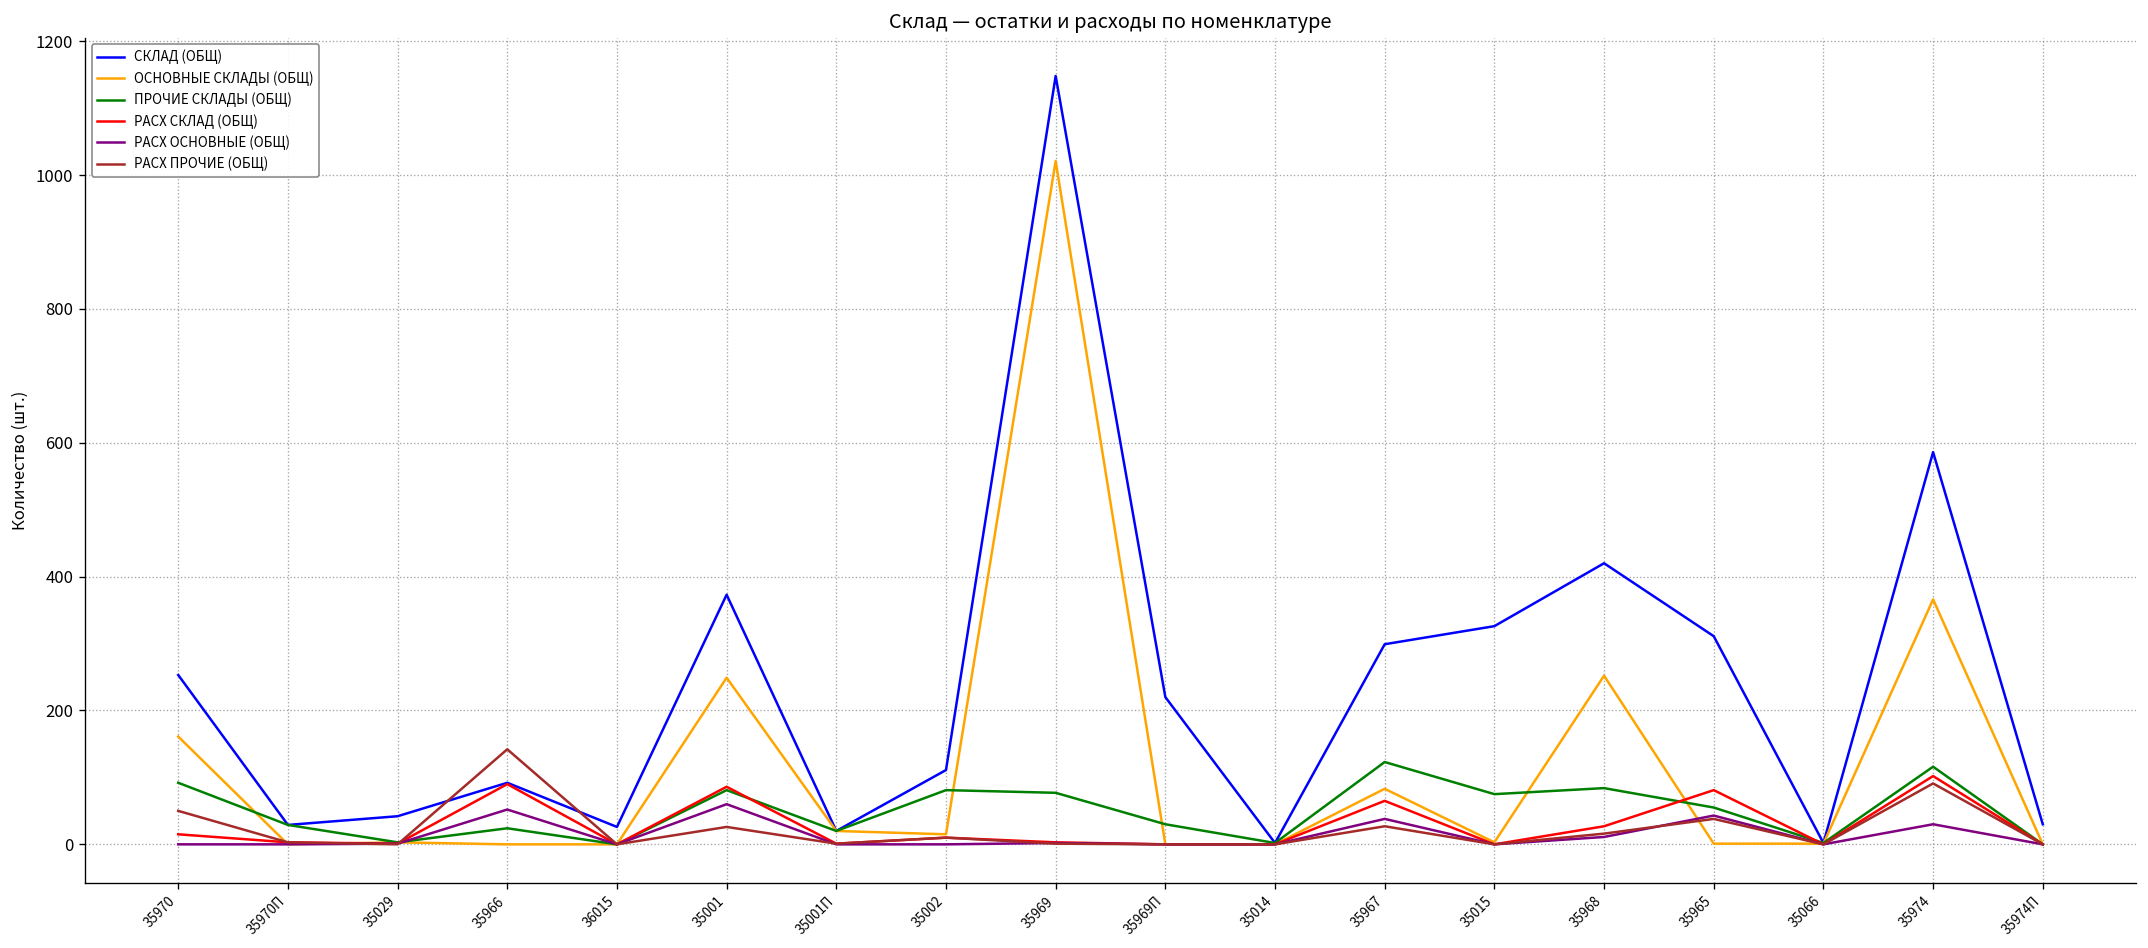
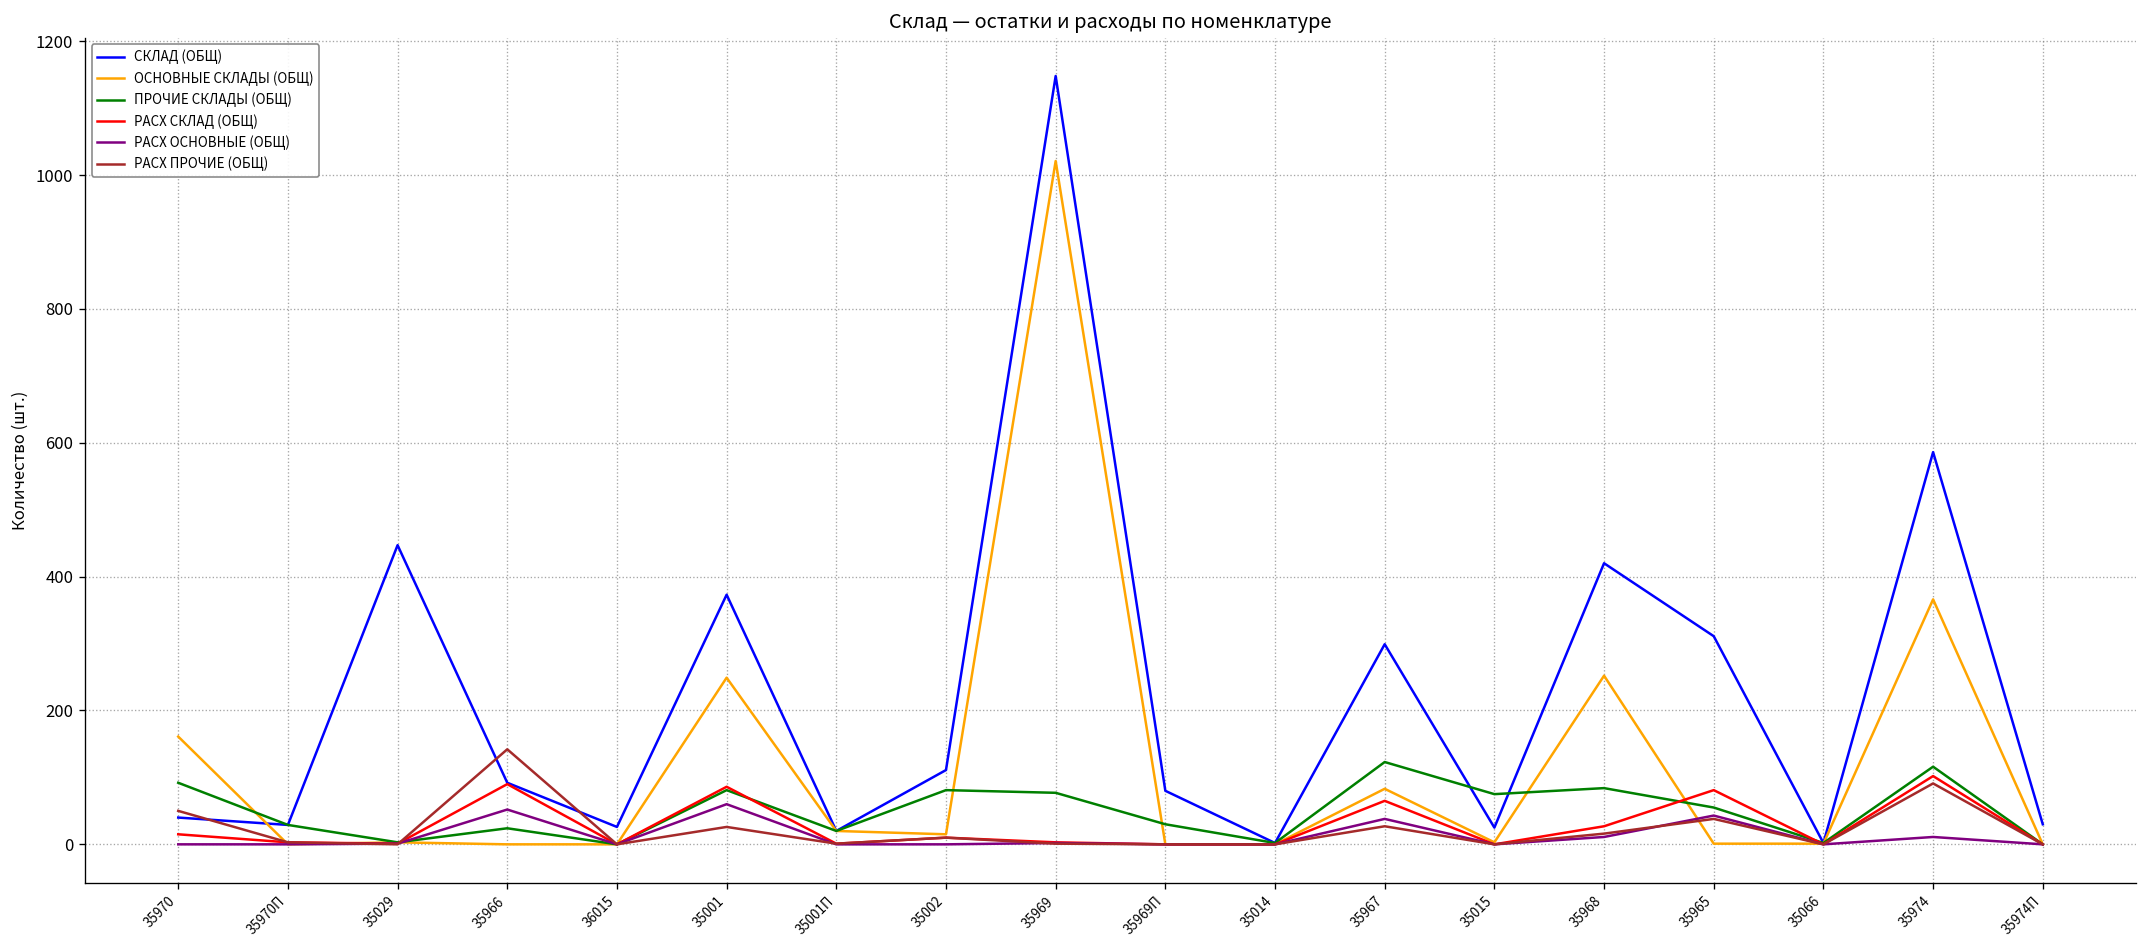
СКЛАД (ОБЩ), 35970: 250 -> 40
СКЛАД (ОБЩ), 35029: 40 -> 450
СКЛАД (ОБЩ), 35969П: 220 -> 80
СКЛАД (ОБЩ), 35015: 330 -> 30
РАСХ ОСНОВНЫЕ (ОБЩ), 35974: 30 -> 10
